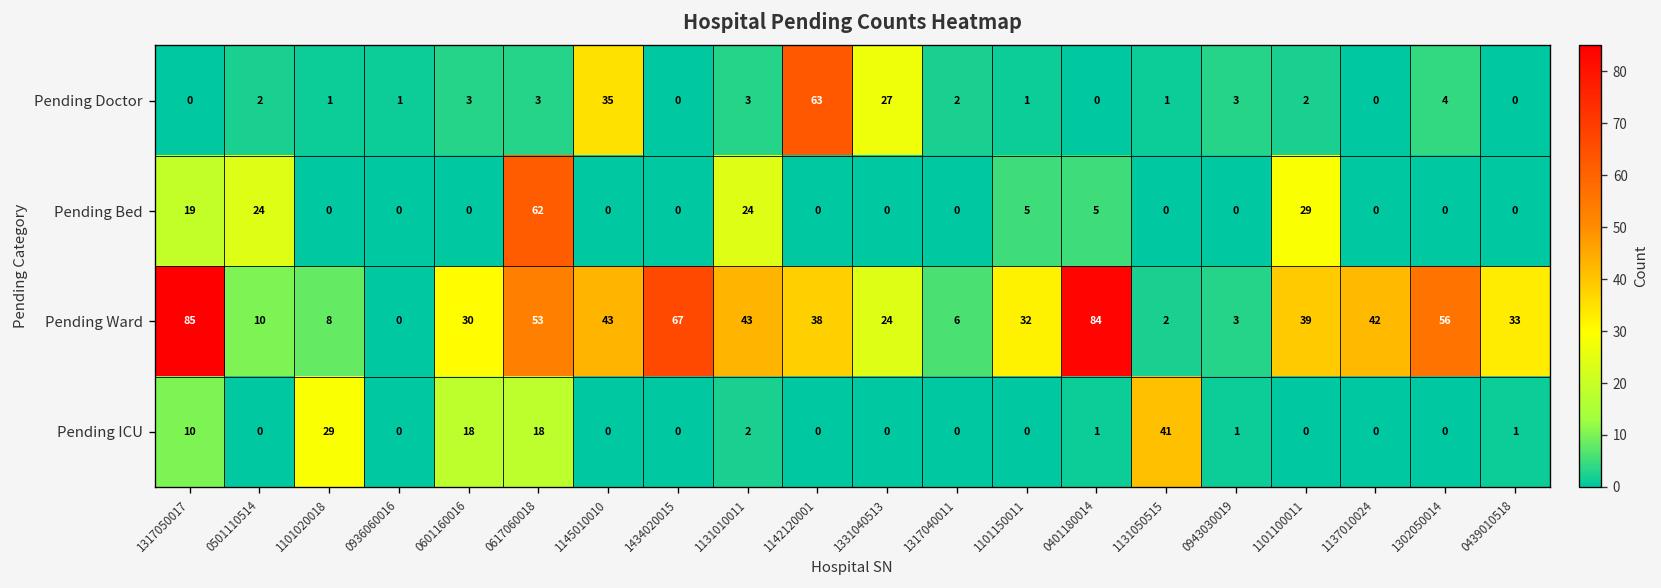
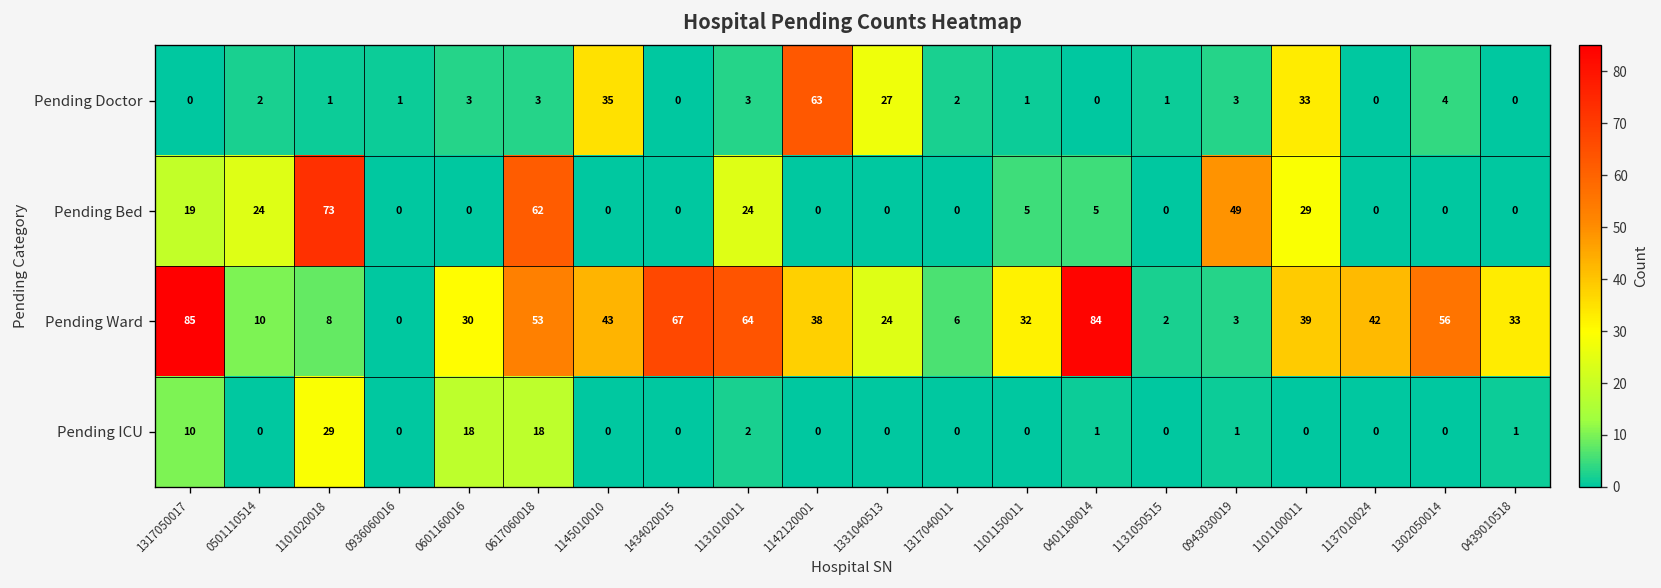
Pending Doctor, 1101100011: 2 -> 33
Pending Bed, 1101020018: 0 -> 73
Pending Bed, 0943030019: 0 -> 49
Pending Ward, 1131010011: 43 -> 64
Pending ICU, 1131050515: 41 -> 0
